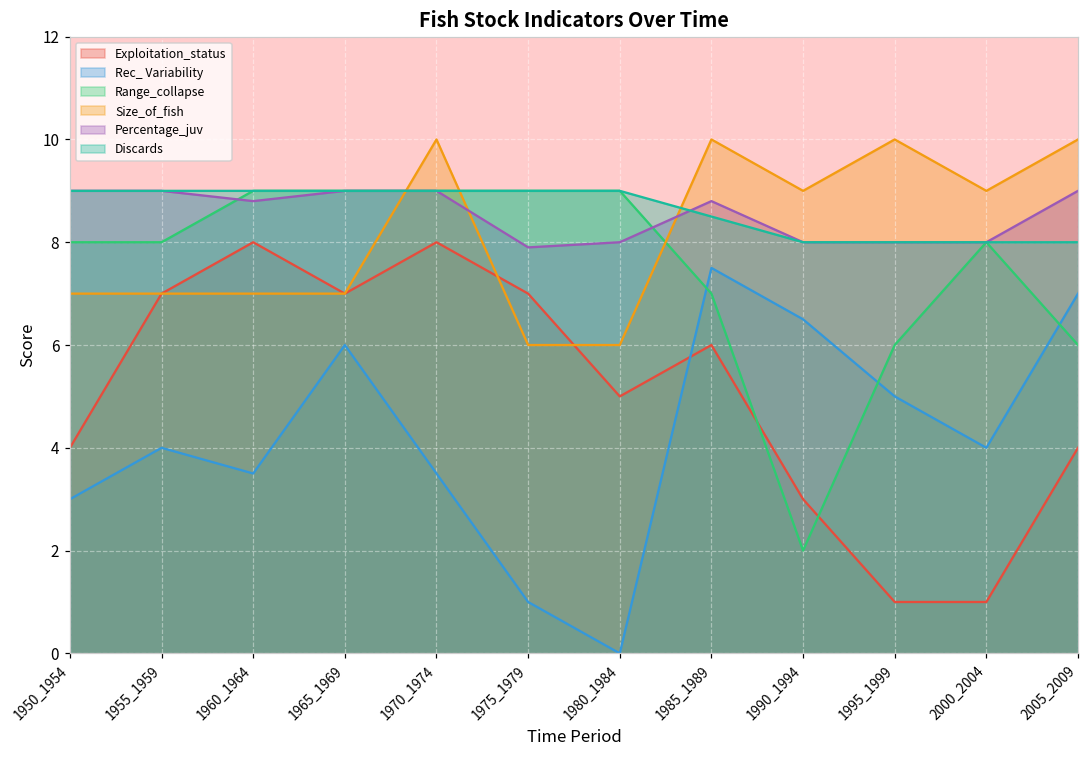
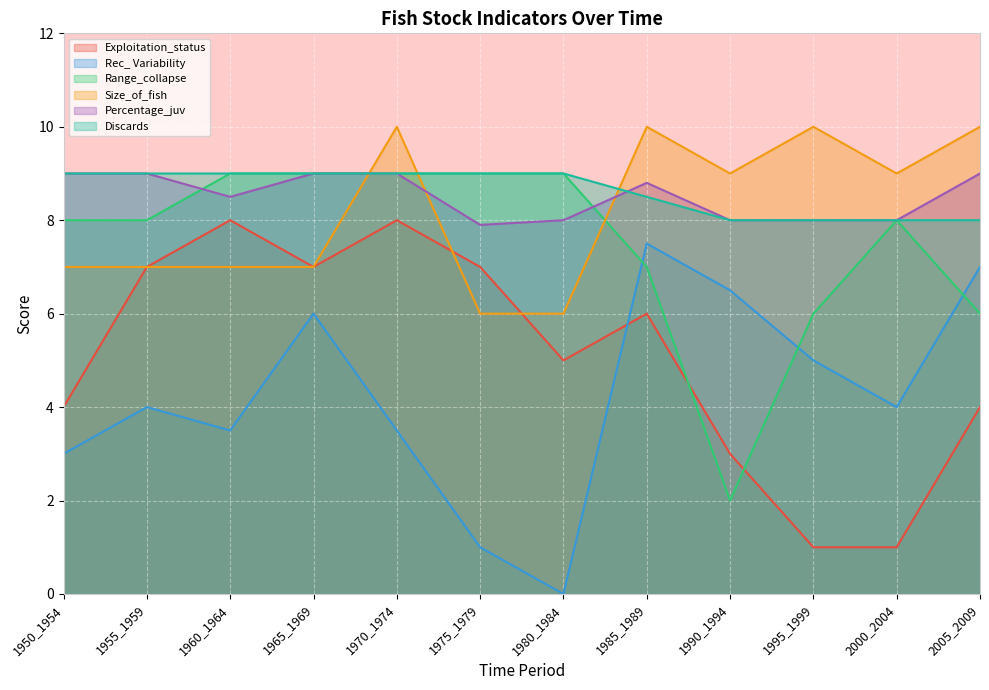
Percentage_juv, 1960_1964: 8.8 -> 8.5
